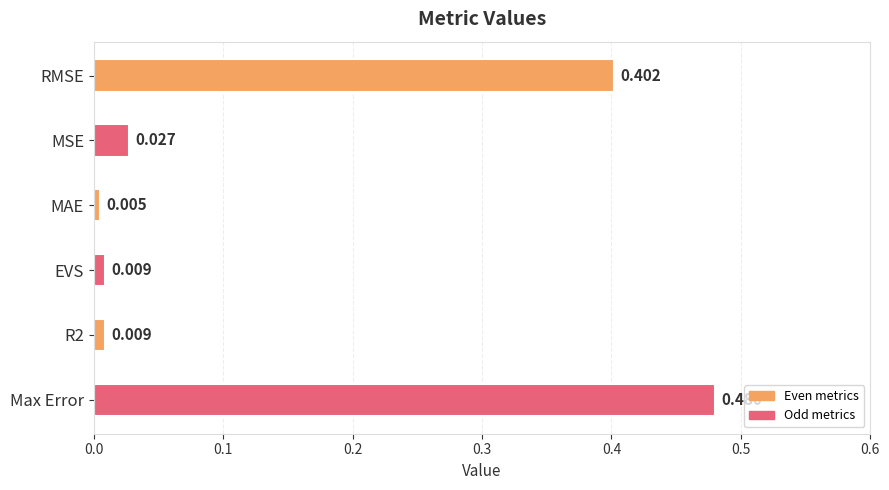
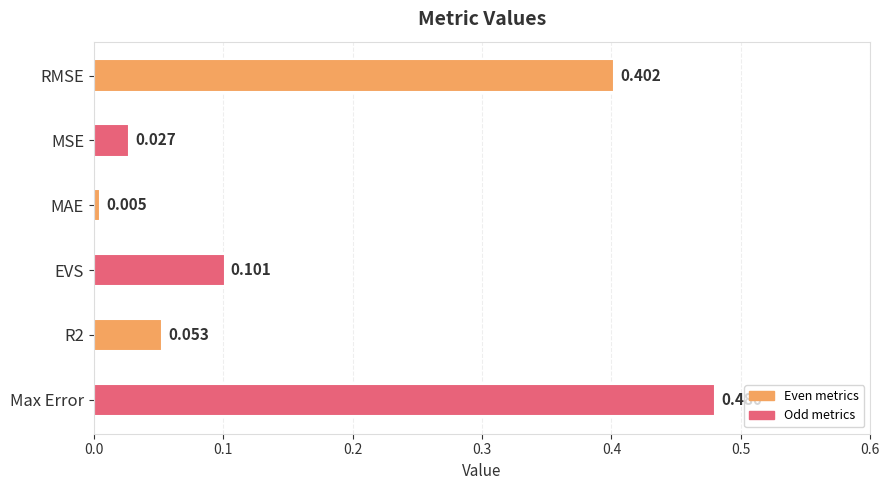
EVS: 0.009 -> 0.101
R2: 0.009 -> 0.053
